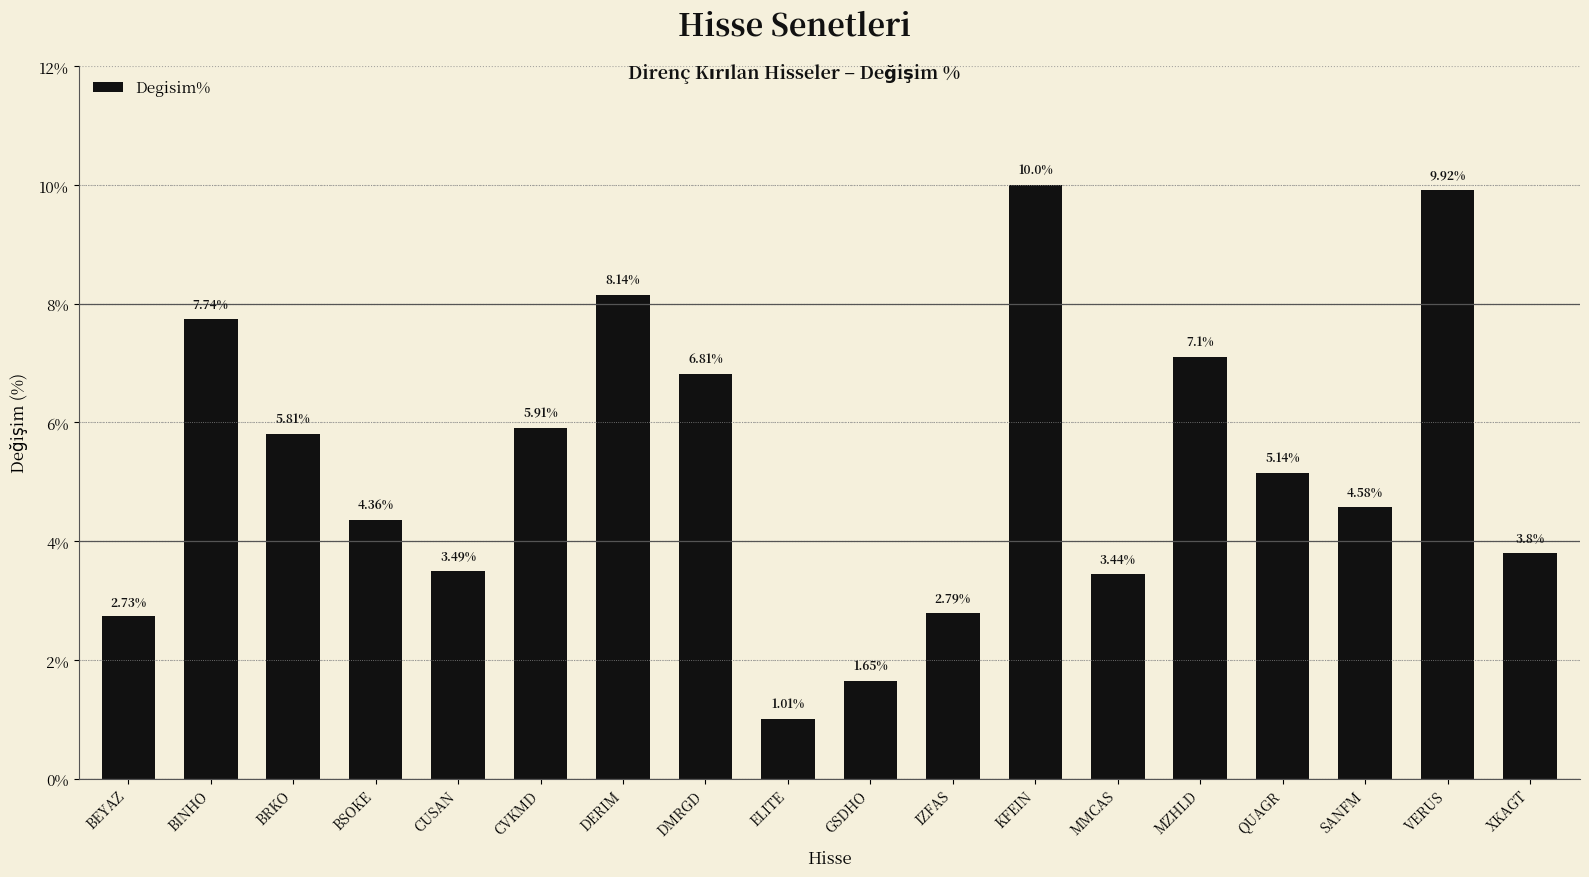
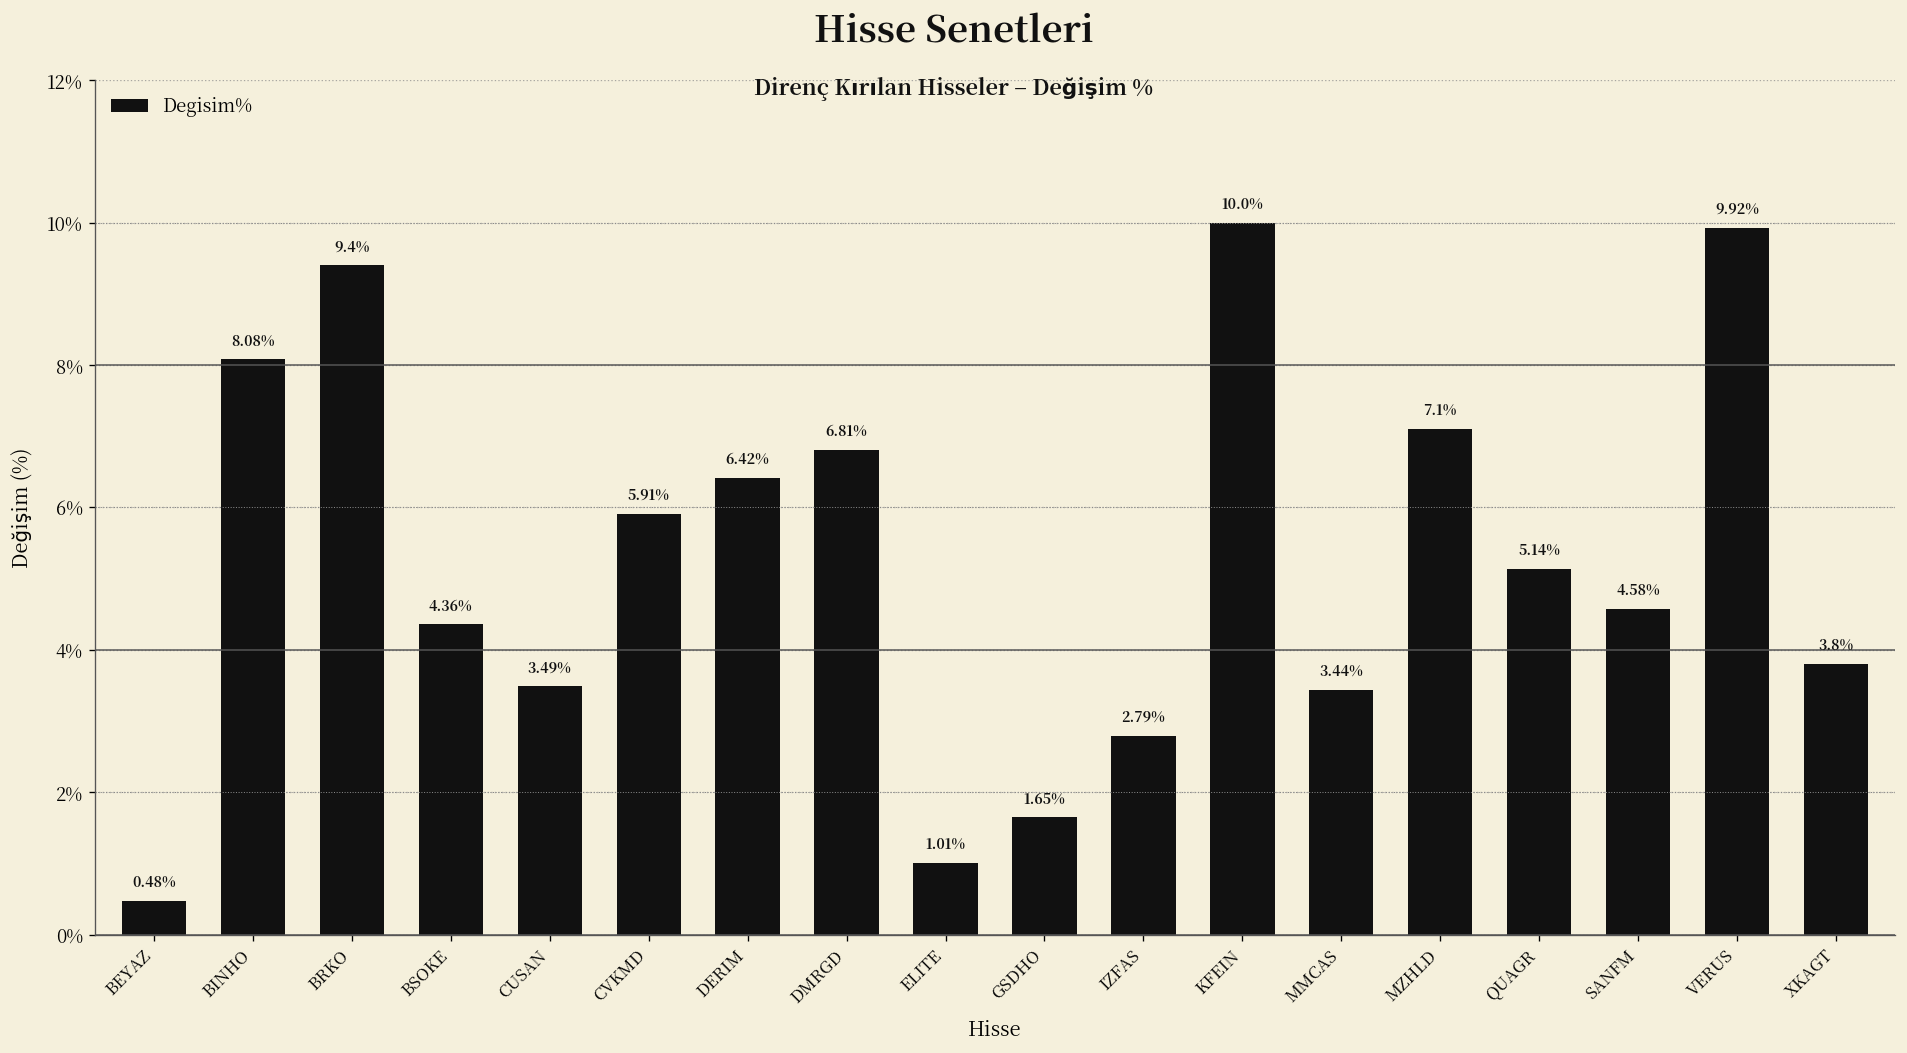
BEYAZ: 2.73% -> 0.48%
BINHO: 7.74% -> 8.08%
BRKO: 5.81% -> 9.4%
DERIM: 8.14% -> 6.42%
